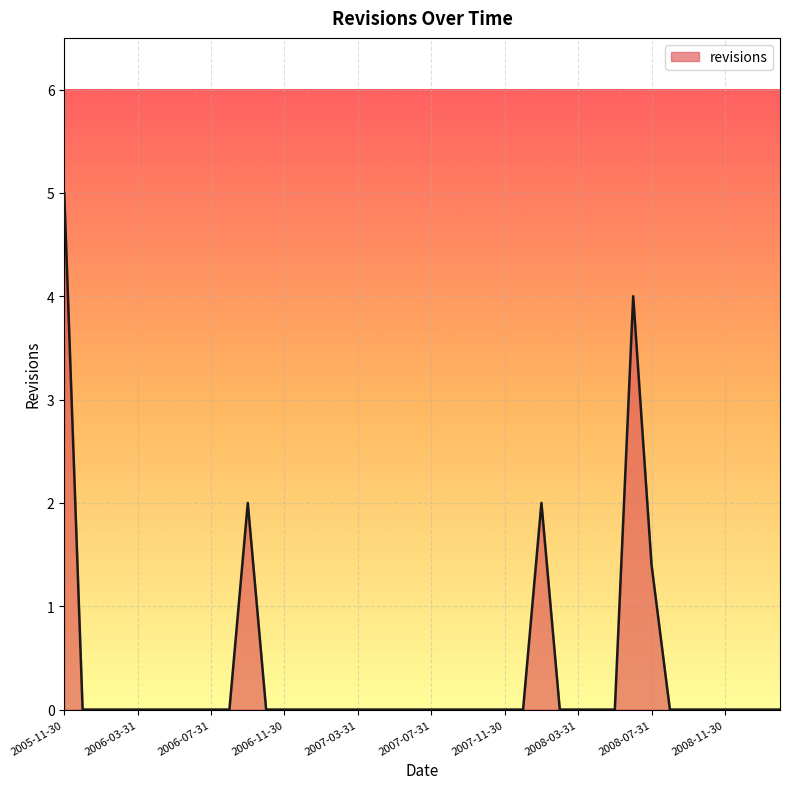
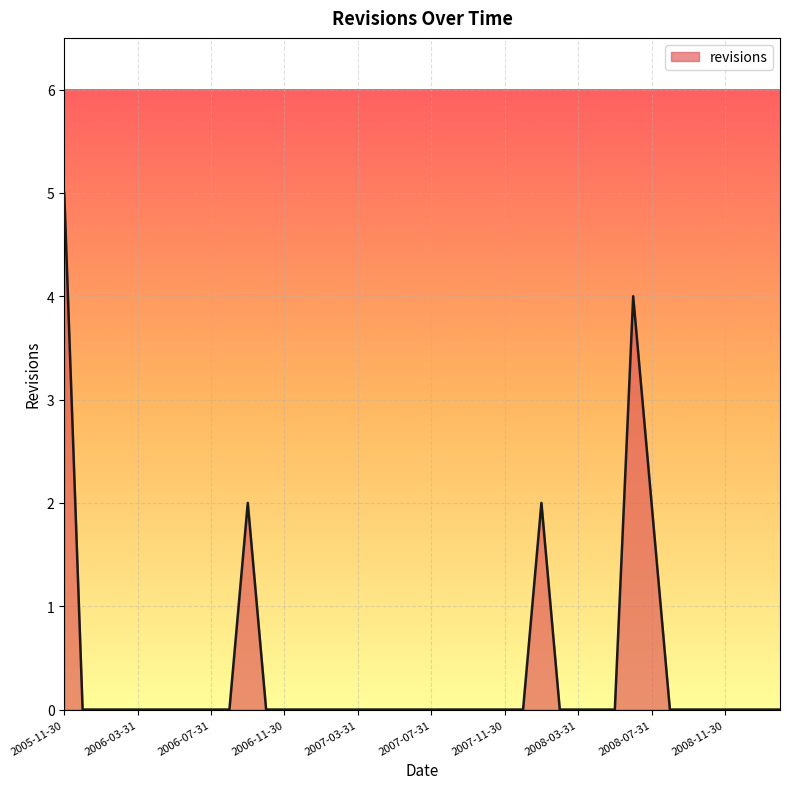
2008-07-31: 1.4 -> 2.0
